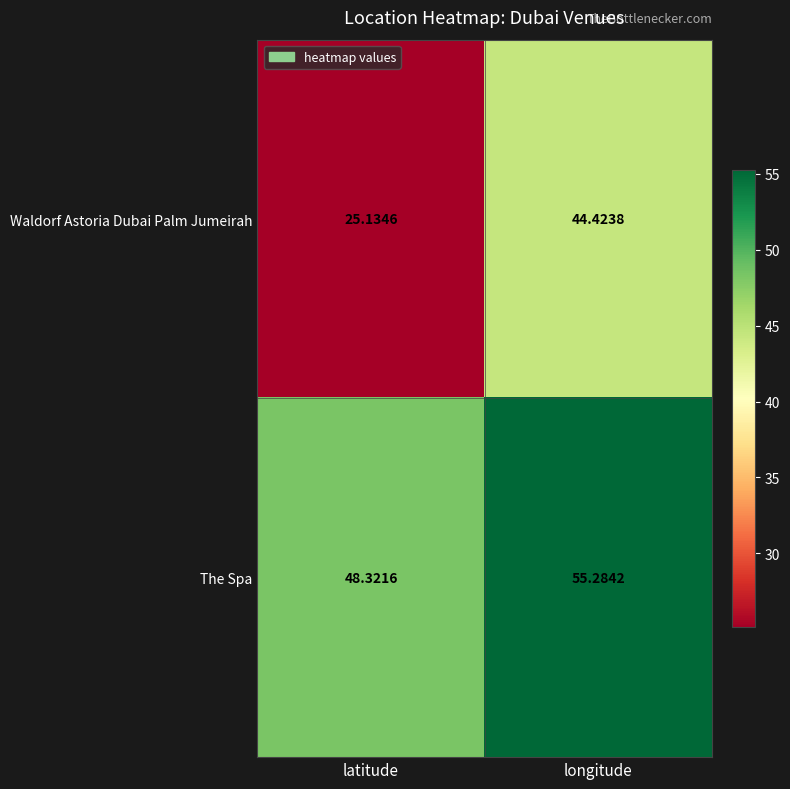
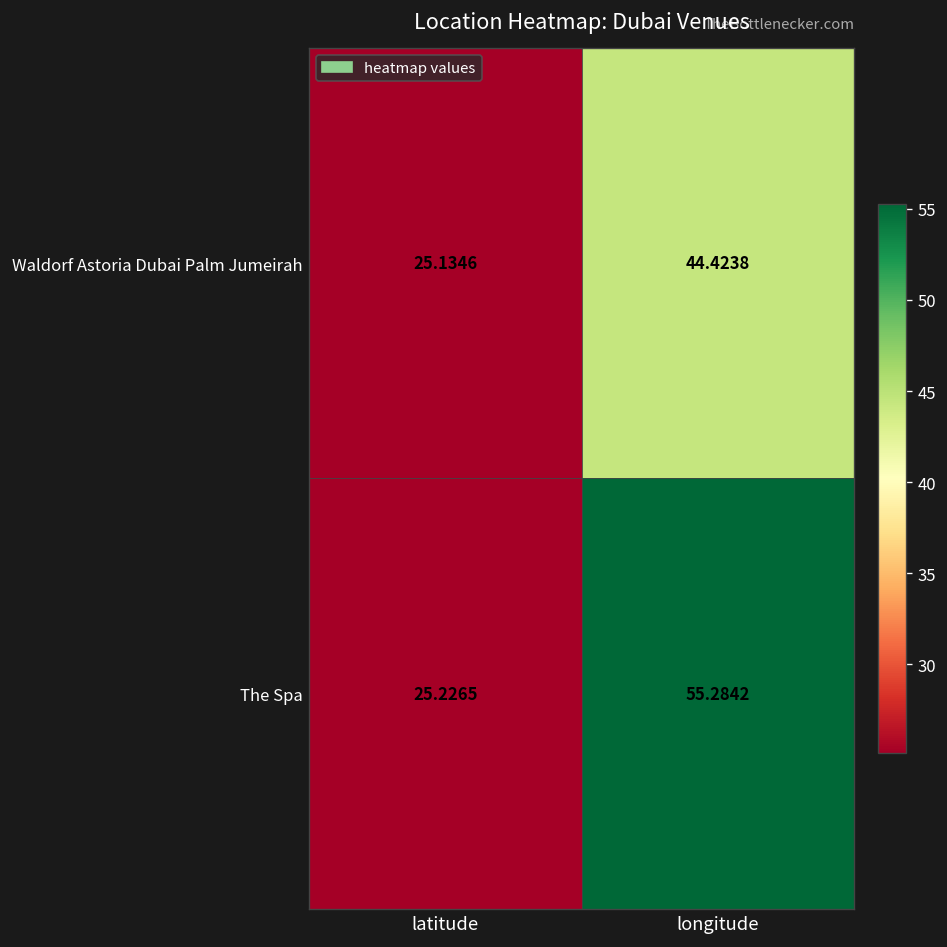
The Spa, latitude: 48.3216 -> 25.2265
